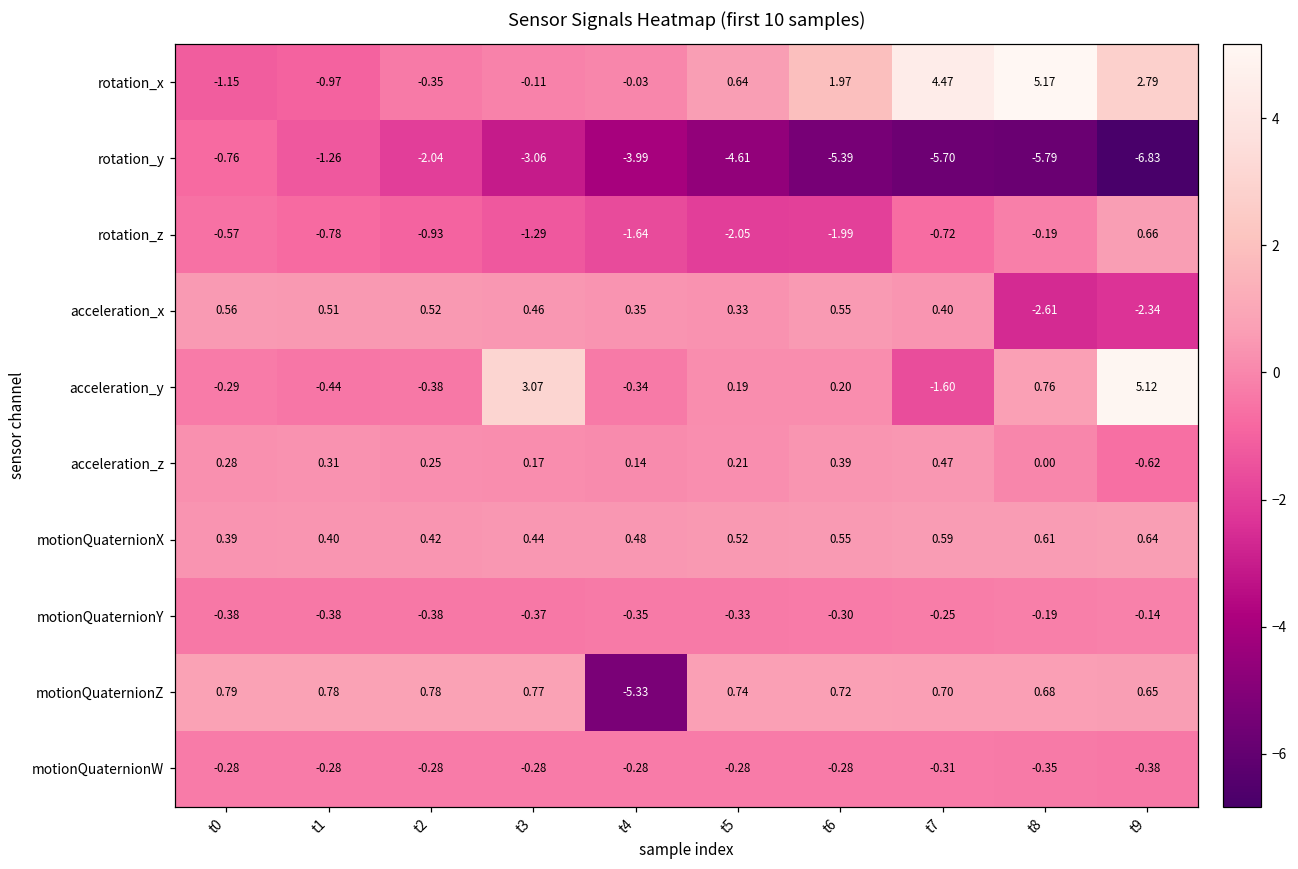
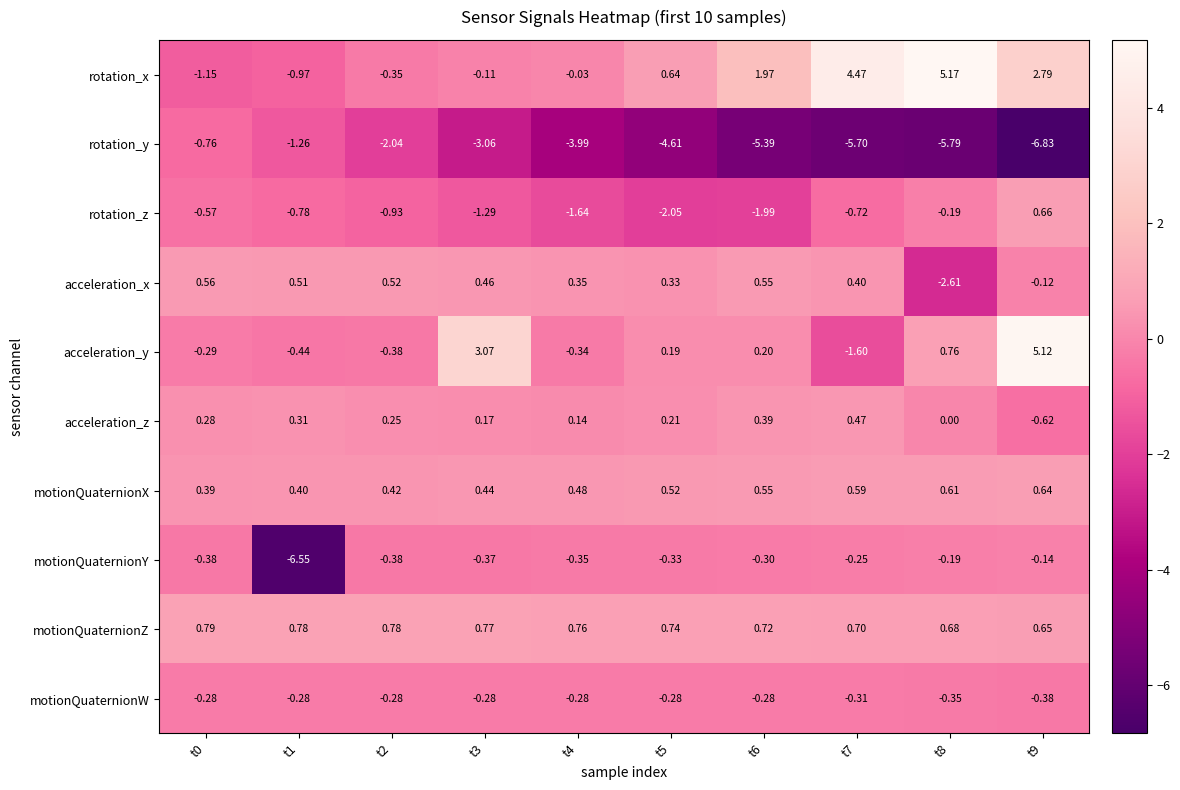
acceleration_x, t9: -2.34 -> -0.12
motionQuaternionY, t1: -0.38 -> -6.55
motionQuaternionZ, t4: -5.33 -> 0.76
